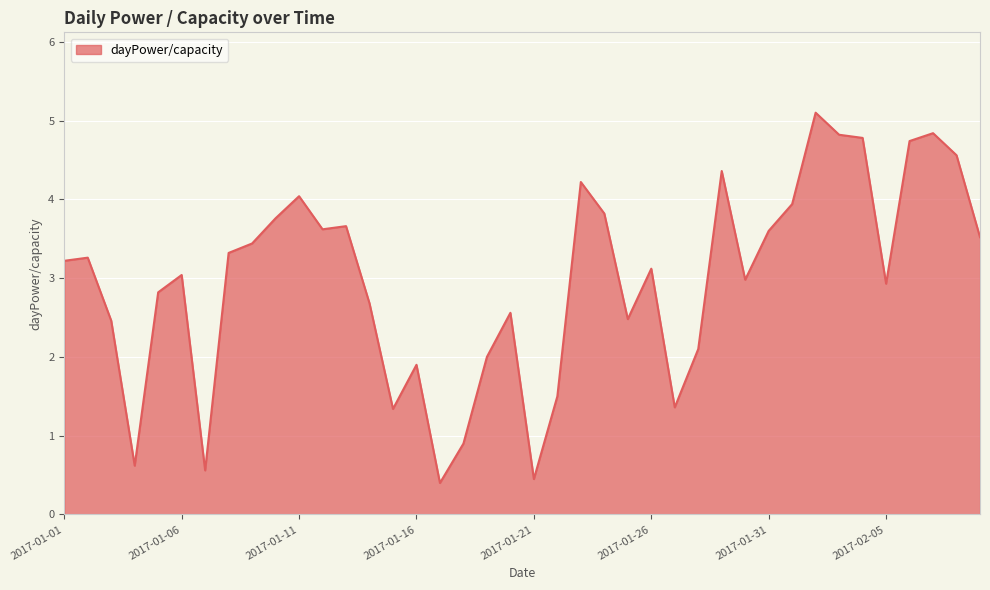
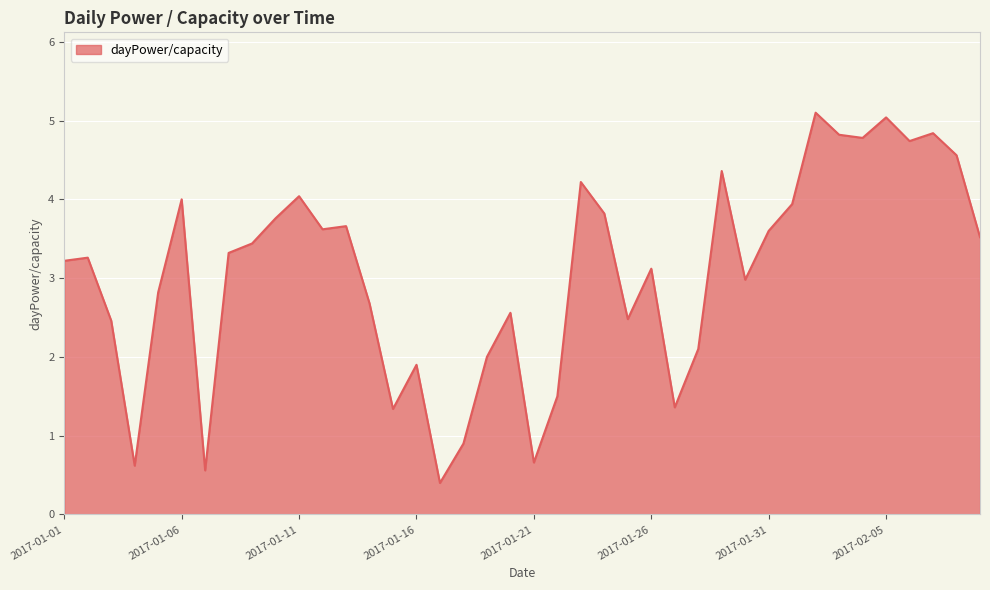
2017-01-06: 3.0 -> 4.0
2017-01-21: 0.5 -> 0.7
2017-02-05: 2.9 -> 5.0
